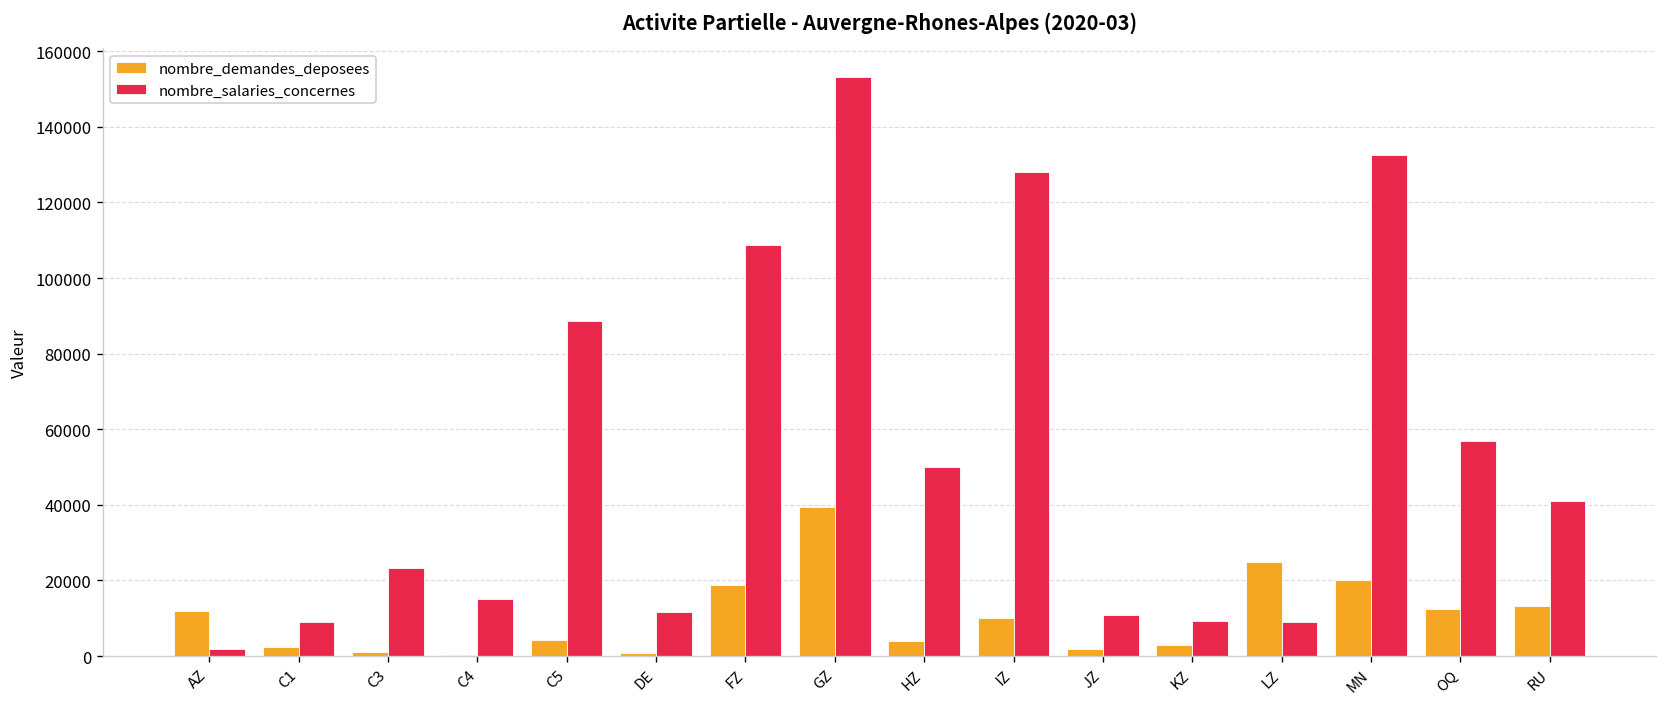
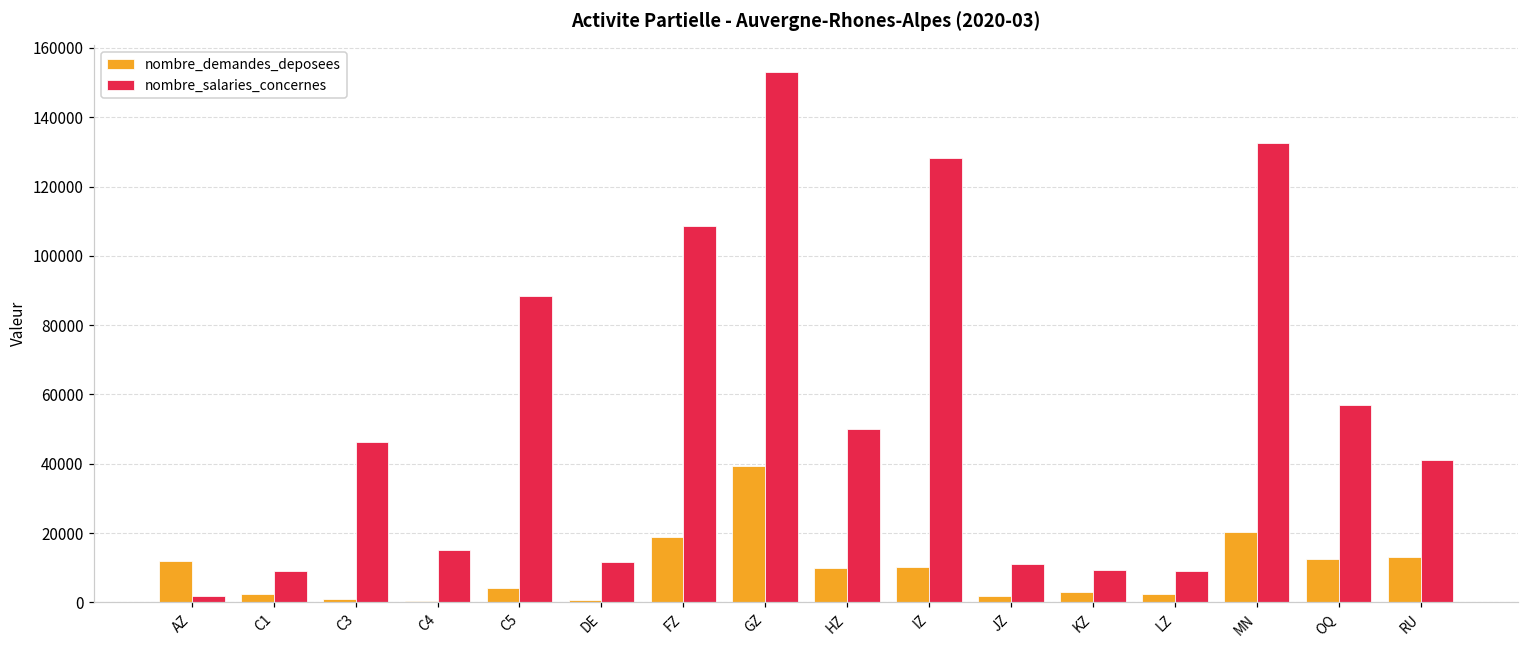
nombre_salaries_concernes, C3: 23000 -> 46000
nombre_demandes_deposees, HZ: 4000 -> 10000
nombre_demandes_deposees, LZ: 25000 -> 3000
